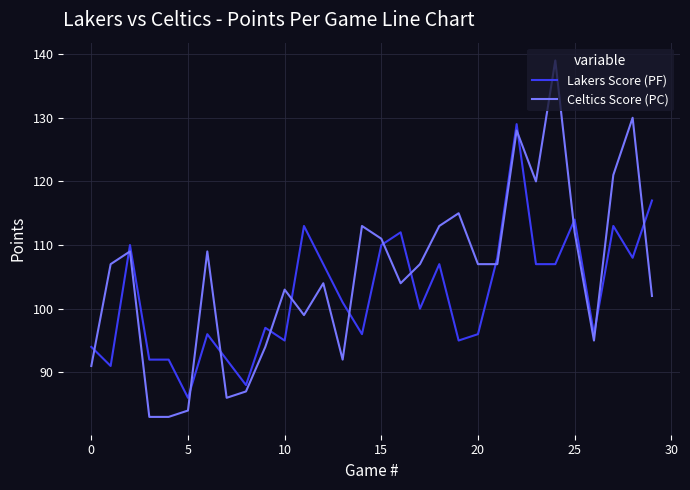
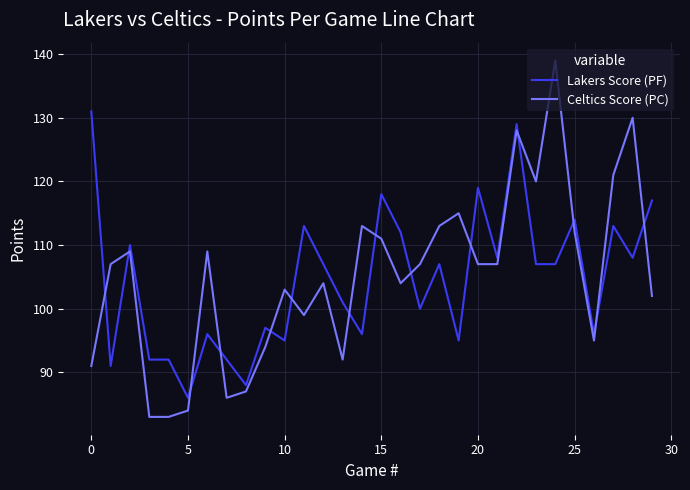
Lakers Score (PF), 0: 94 -> 131
Lakers Score (PF), 15: 110 -> 118
Lakers Score (PF), 20: 96 -> 119
